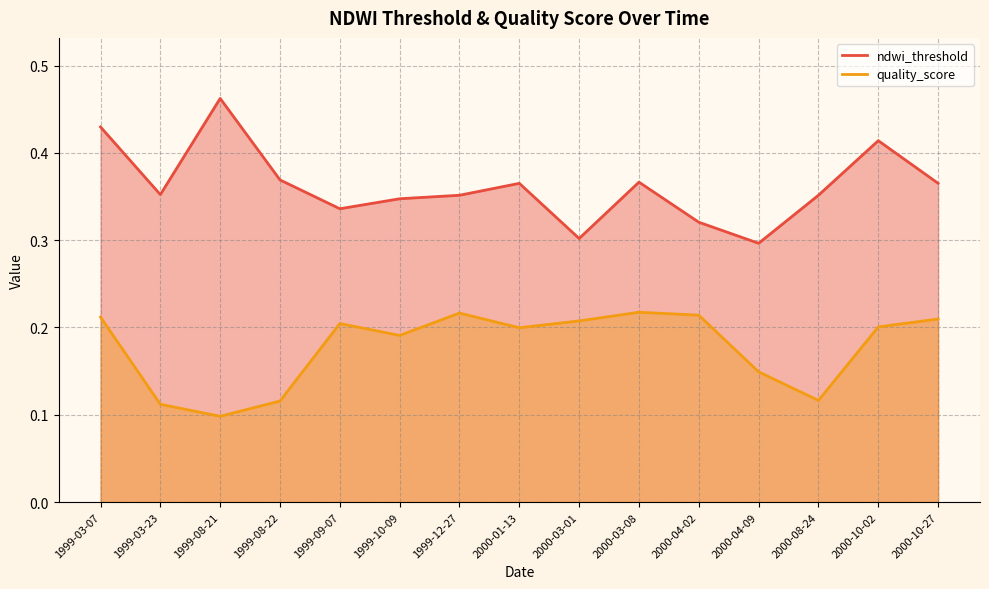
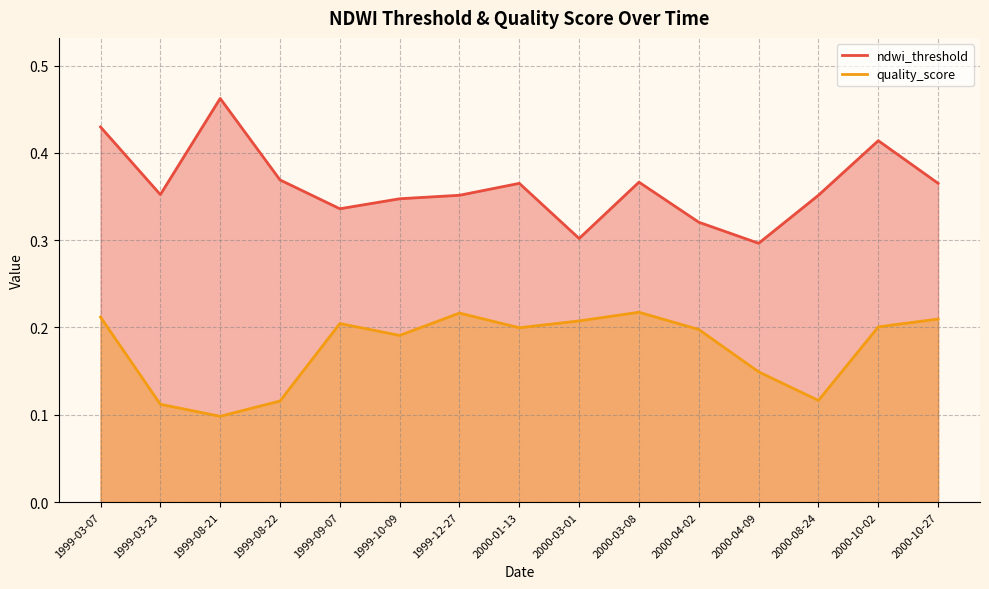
quality_score, 2000-04-02: 0.21 -> 0.20
